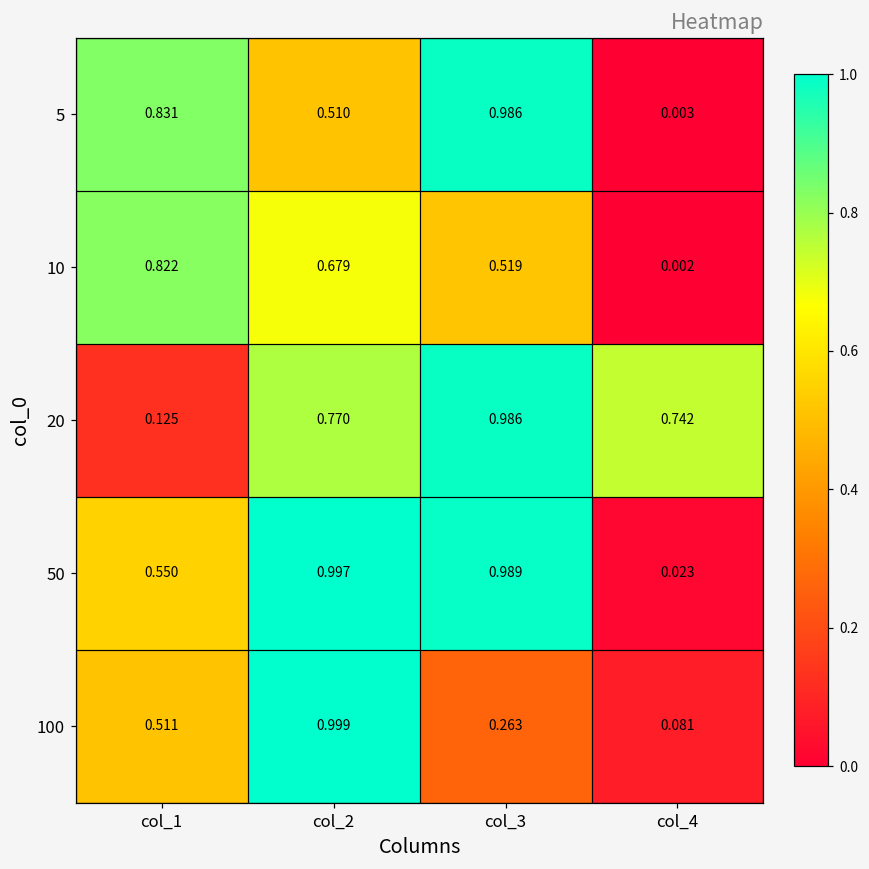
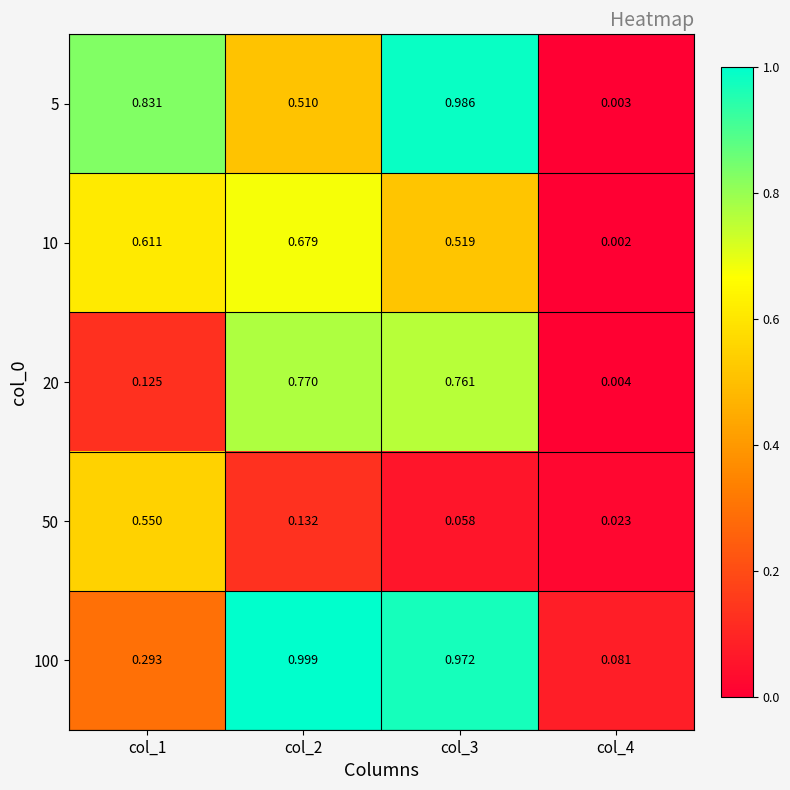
10, col_1: 0.822 -> 0.611
20, col_3: 0.986 -> 0.761
20, col_4: 0.742 -> 0.004
50, col_2: 0.997 -> 0.132
50, col_3: 0.989 -> 0.058
100, col_1: 0.511 -> 0.293
100, col_3: 0.263 -> 0.972
